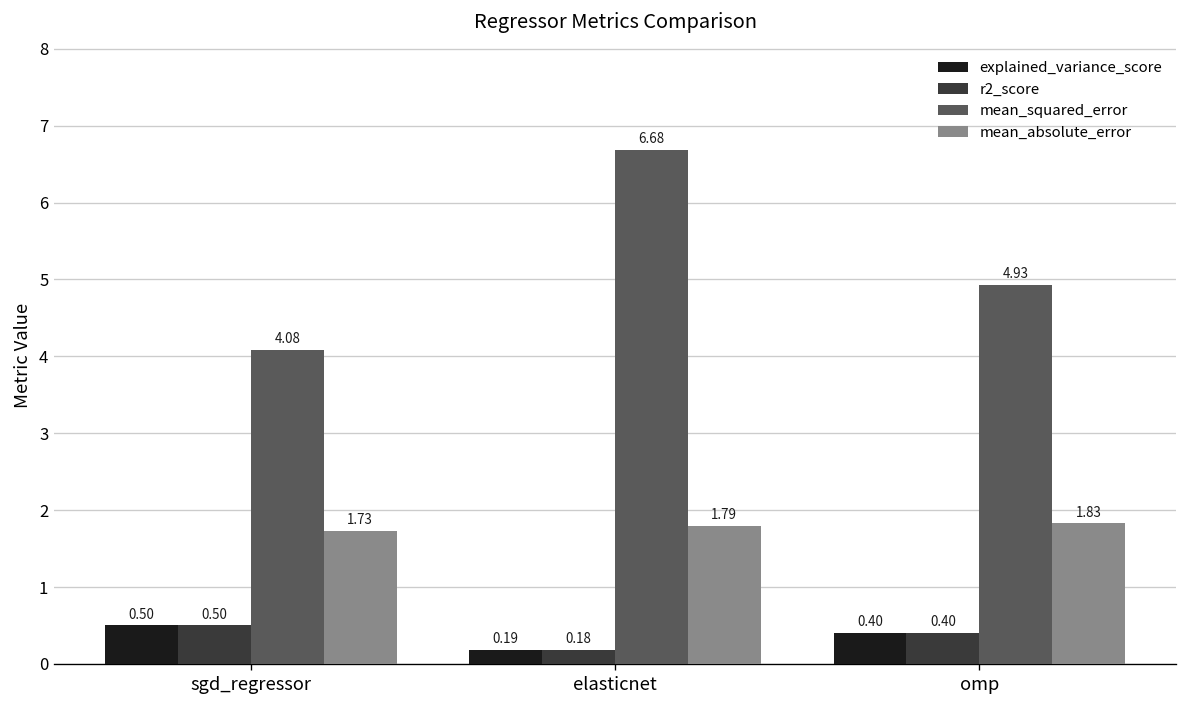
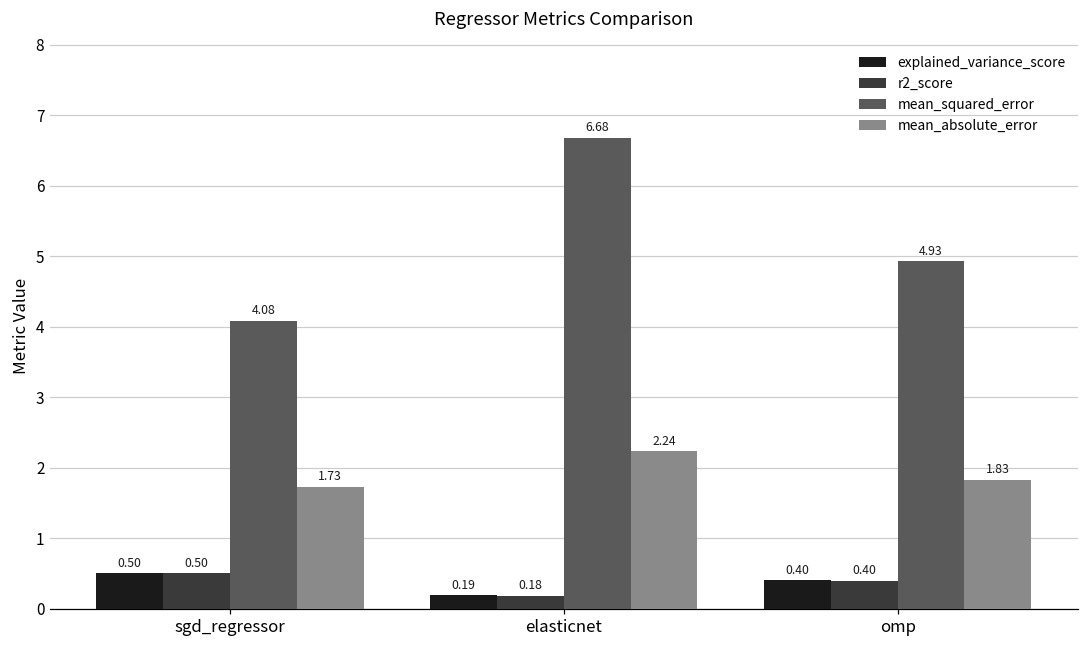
mean_absolute_error, elasticnet: 1.79 -> 2.24
